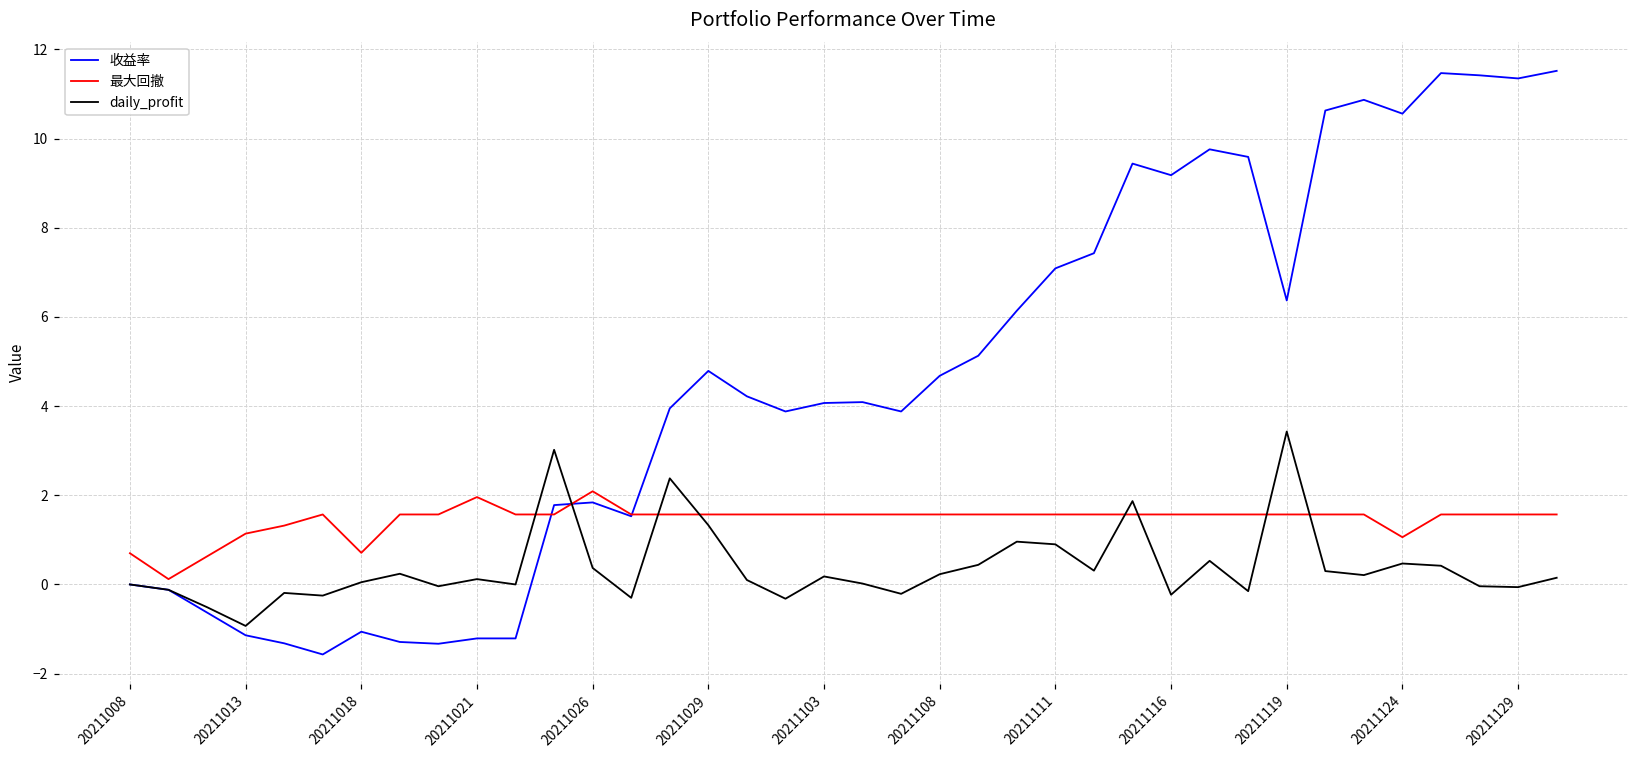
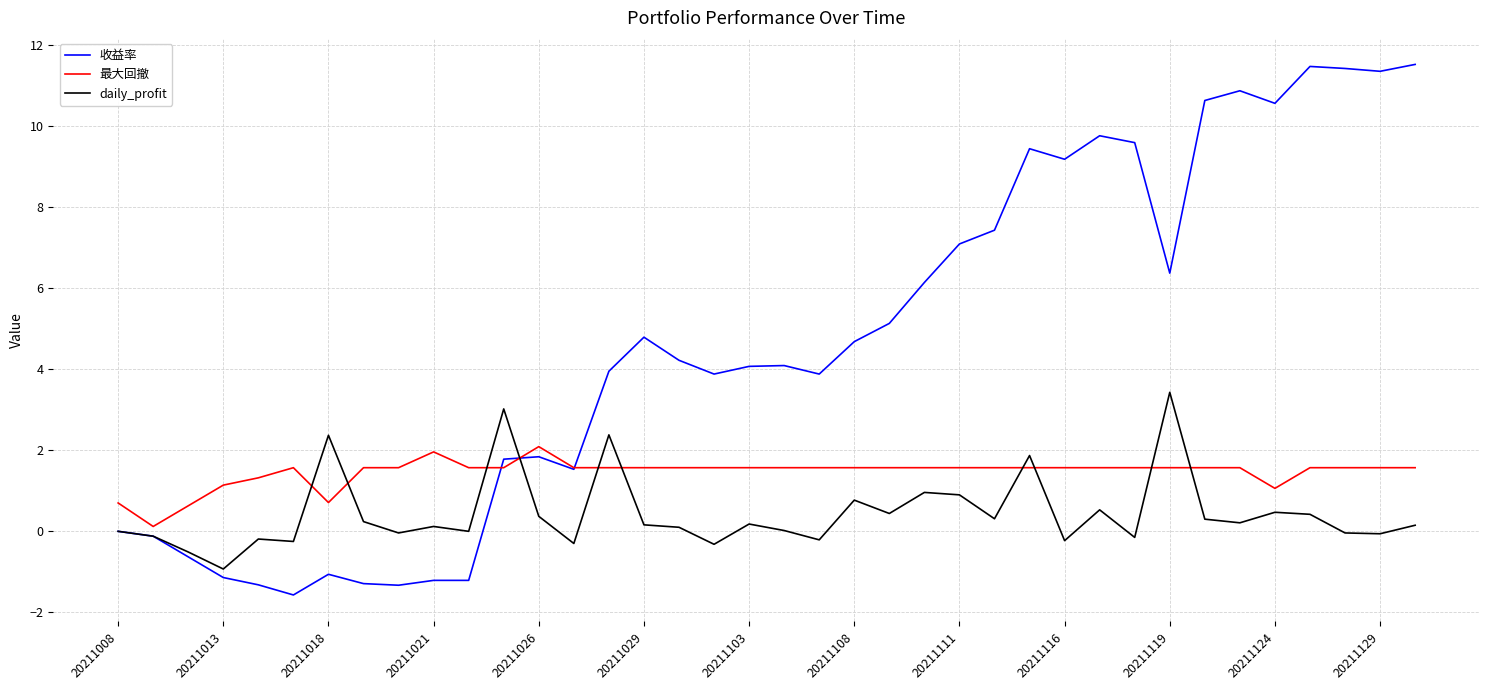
daily_profit, 20211018: 0.1 -> 2.4
daily_profit, 20211029: 1.3 -> 0.2
daily_profit, 20211108: 0.2 -> 0.8
